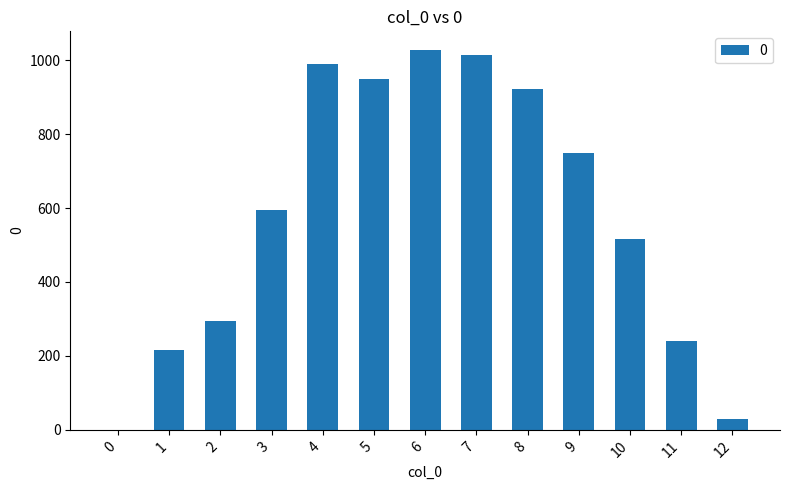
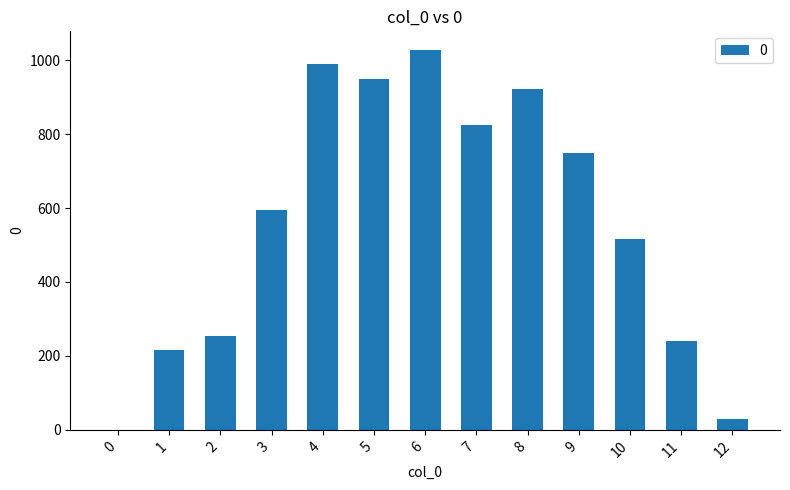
2: 290 -> 250
7: 1010 -> 820
